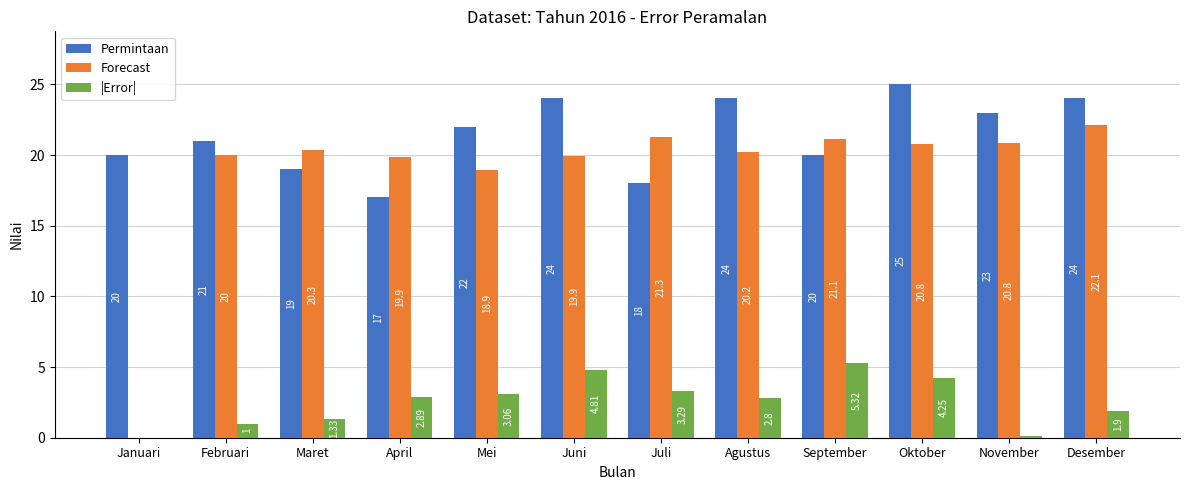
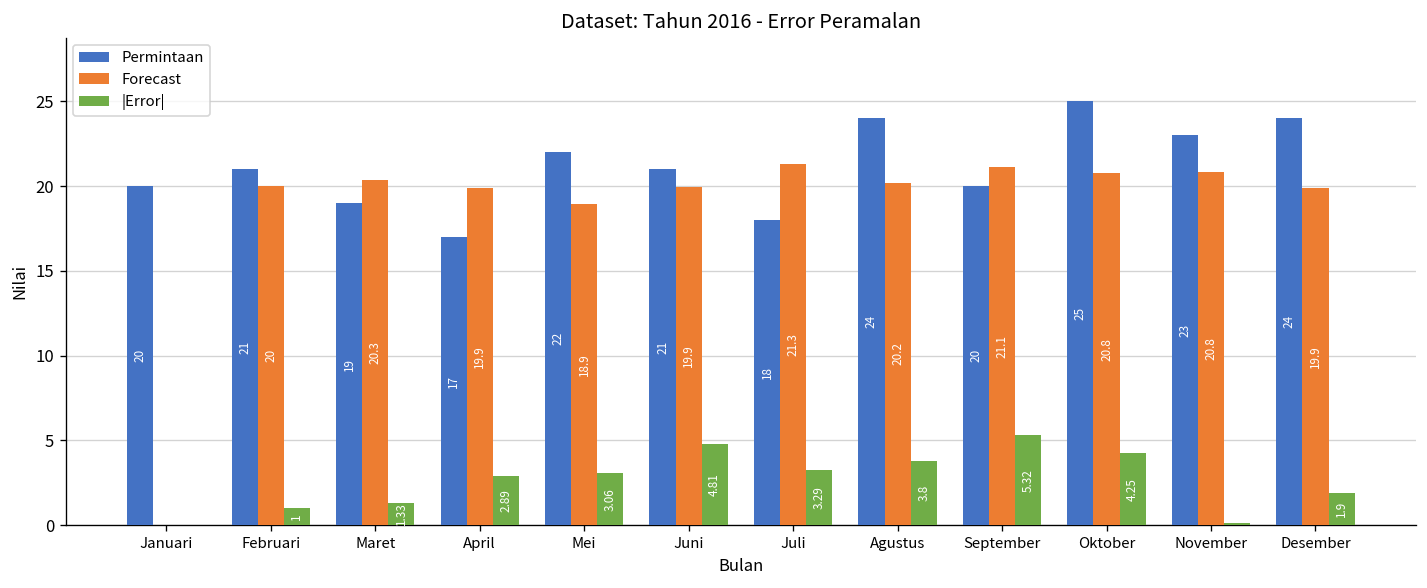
Permintaan, Juni: 24 -> 21
|Error|, Agustus: 2.8 -> 3.8
Forecast, Desember: 22.1 -> 19.9
